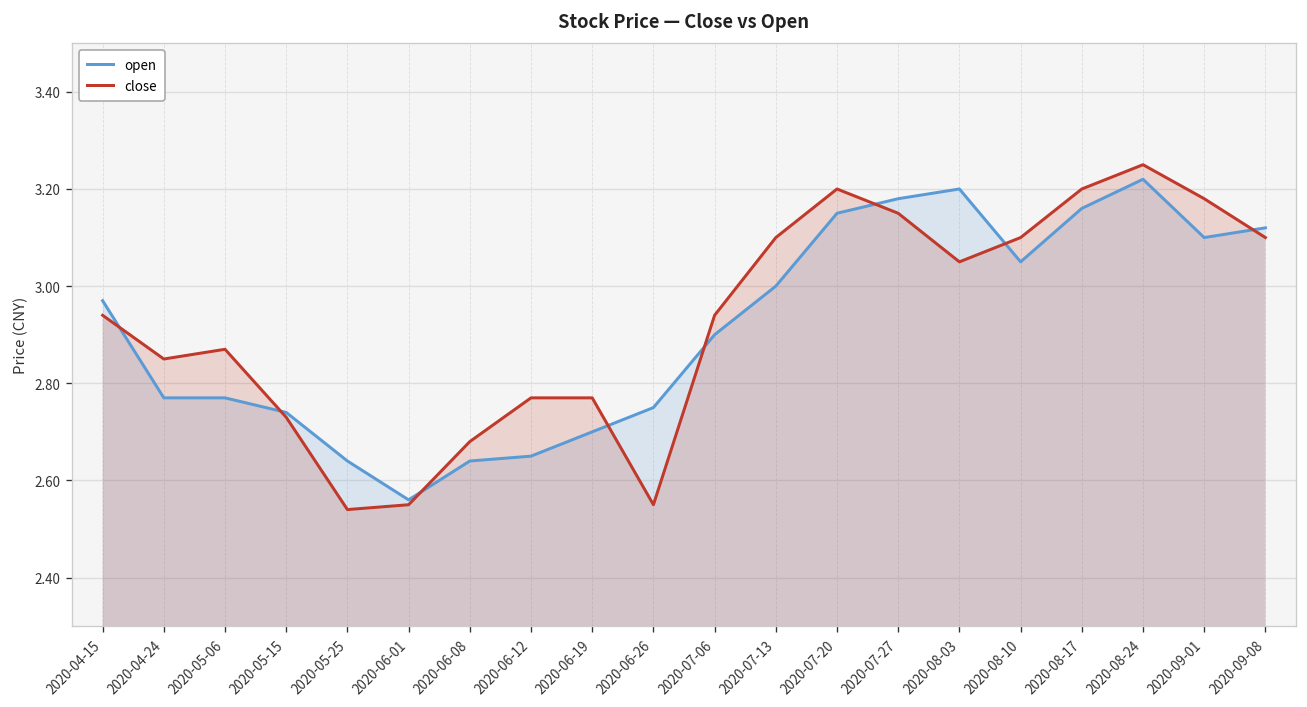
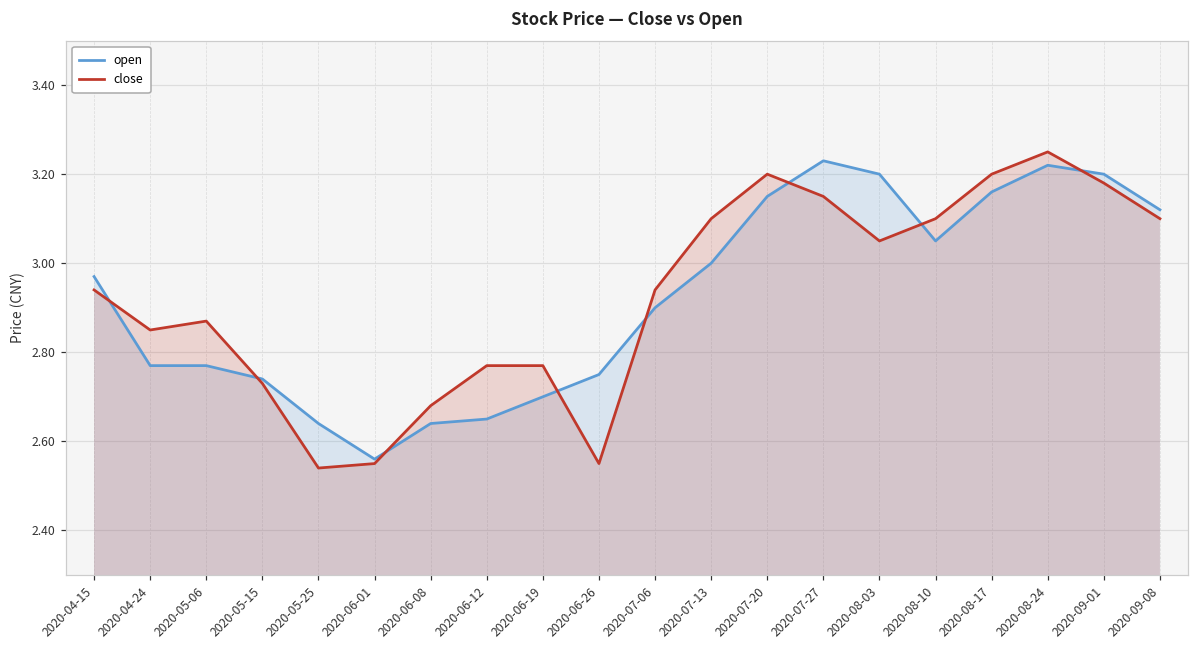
open, 2020-07-27: 3.18 -> 3.23
open, 2020-09-01: 3.1 -> 3.2
